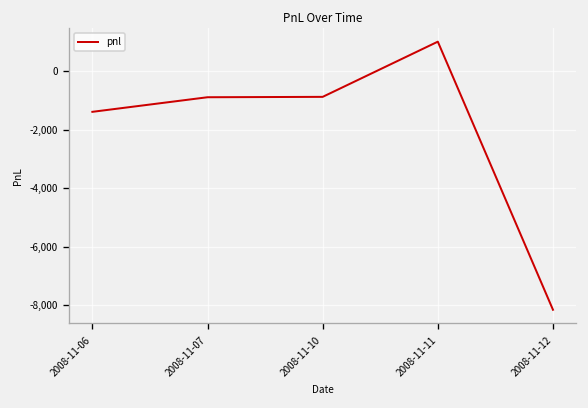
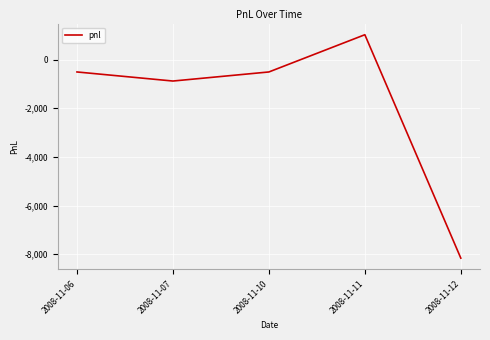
2008-11-06: -1,400 -> -500
2008-11-10: -900 -> -500
